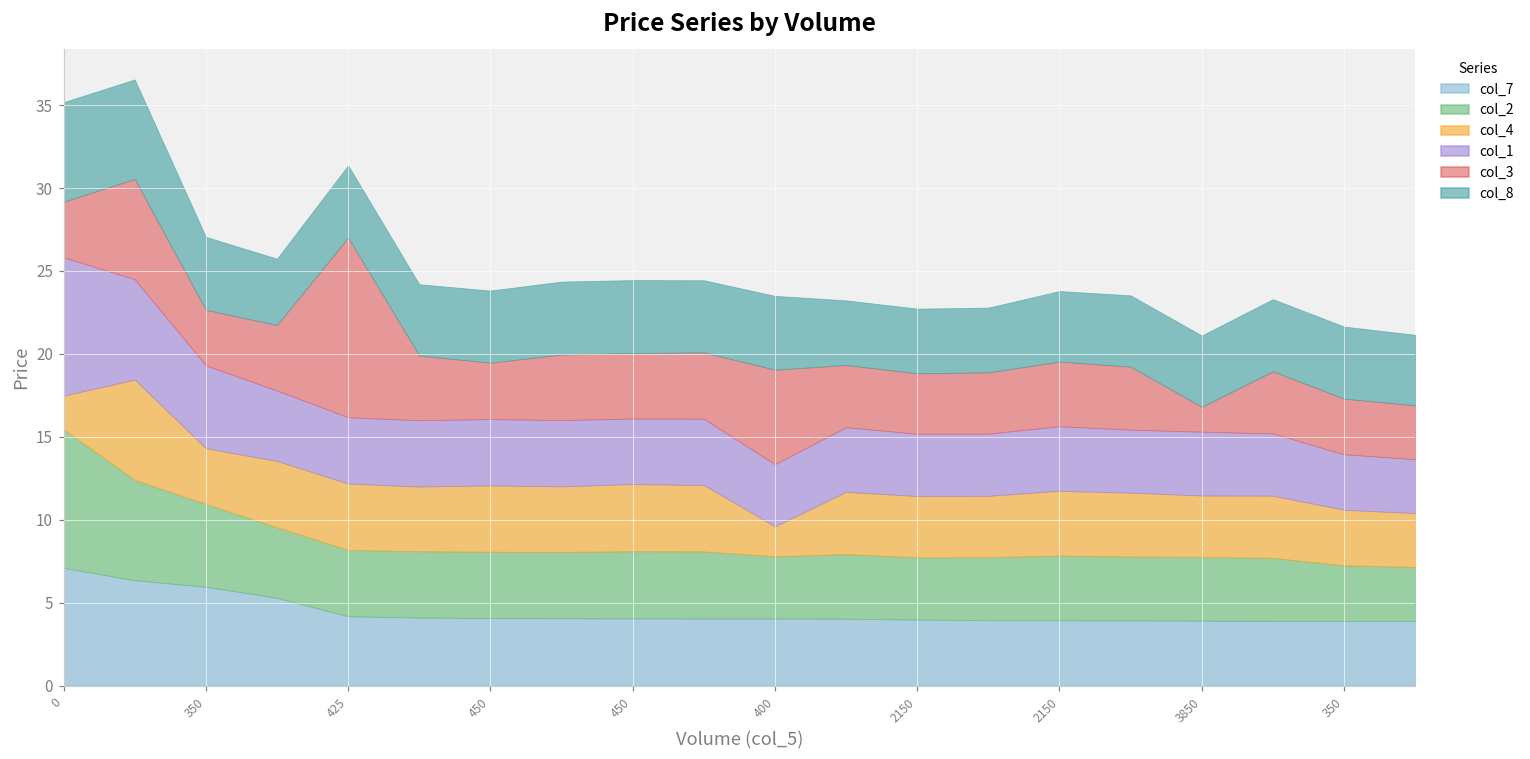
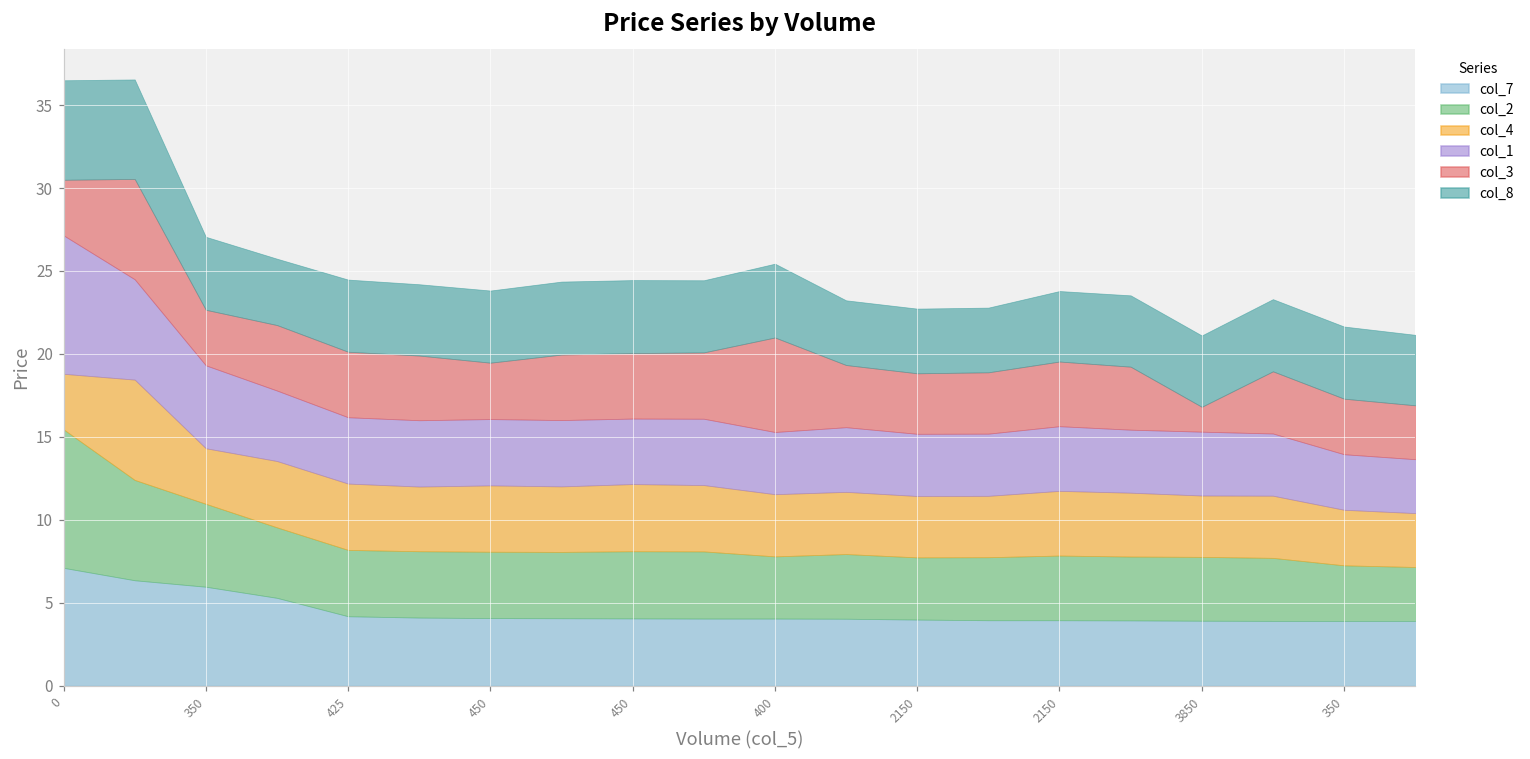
col_4, 0: 2.0 -> 3.4
col_3, 425: 10.8 -> 3.9
col_4, 400: 1.8 -> 3.7
